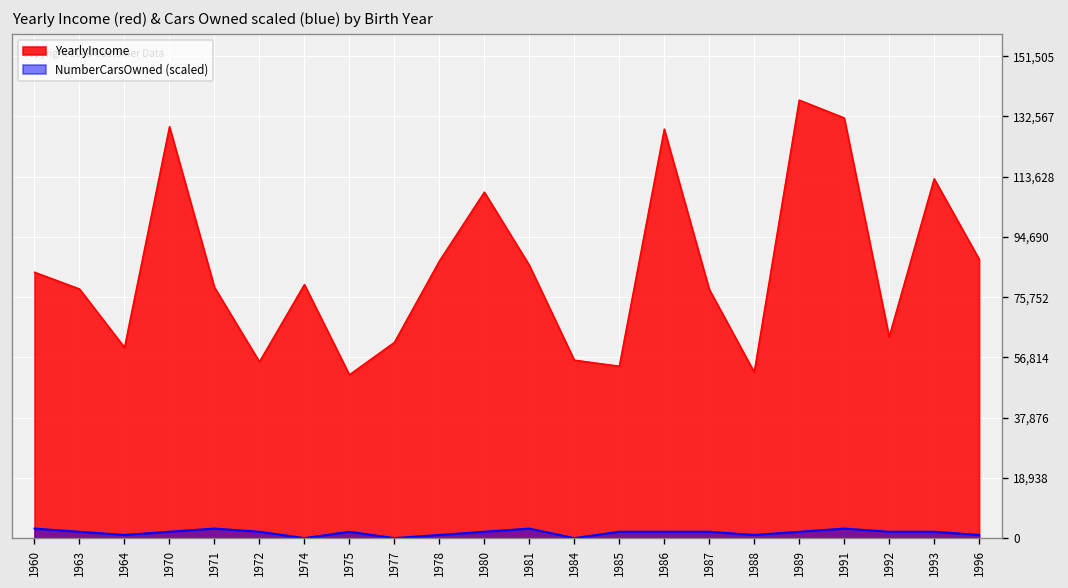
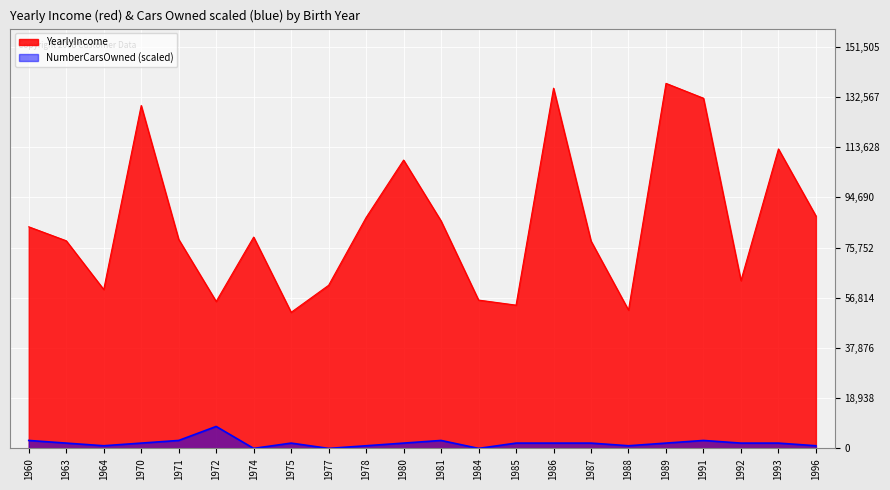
NumberCarsOwned (scaled), 1972: 2,000 -> 8,000
YearlyIncome, 1986: 129,000 -> 136,000
